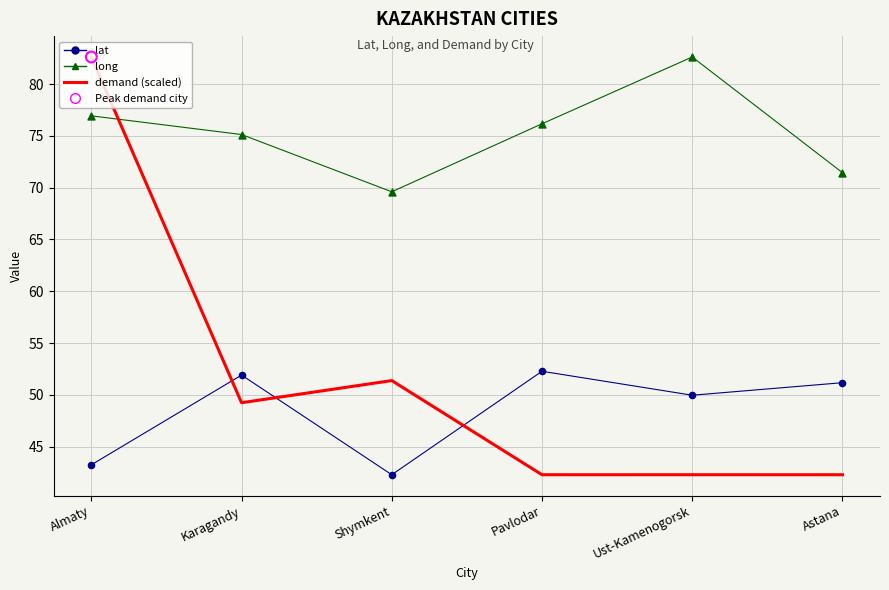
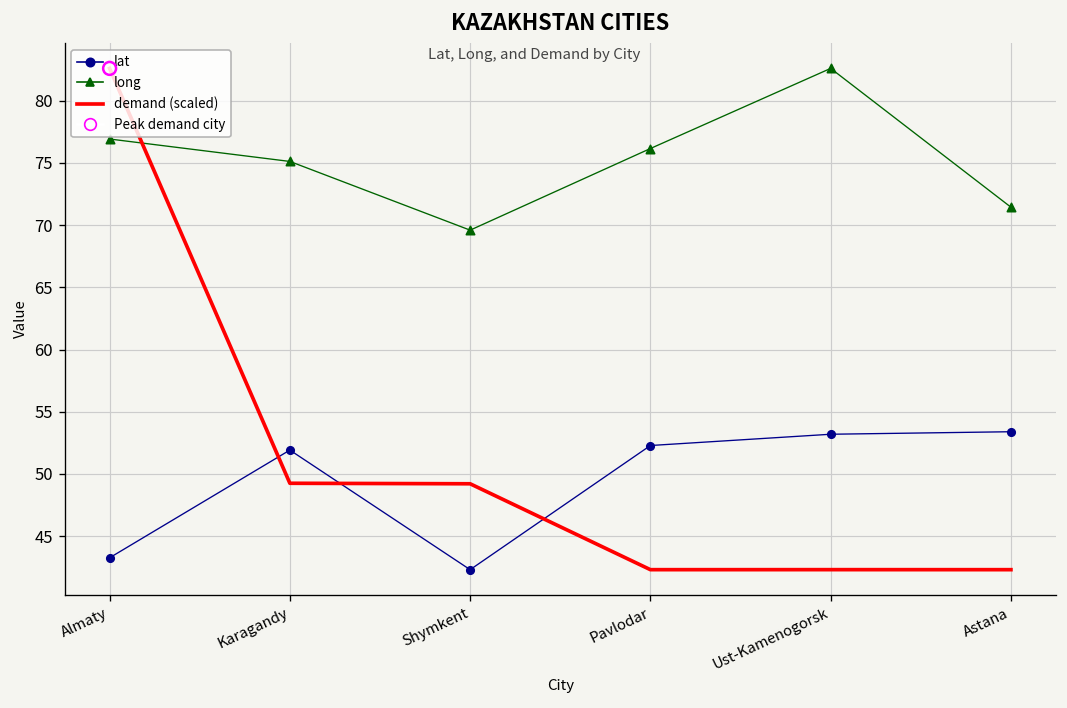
demand (scaled), Shymkent: 51.4 -> 49.2
lat, Ust-Kamenogorsk: 50.0 -> 53.2
lat, Astana: 51.2 -> 53.4
